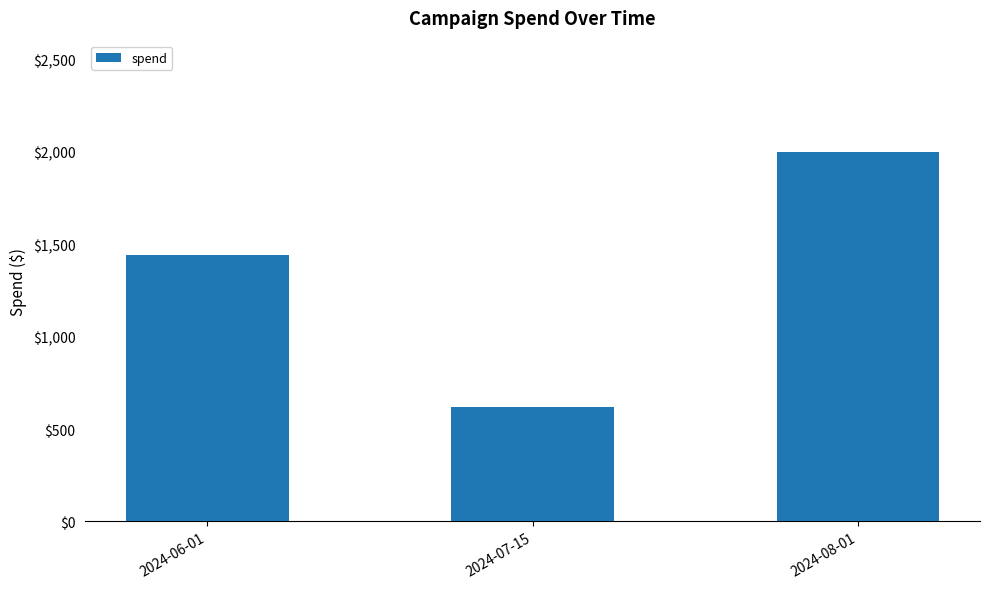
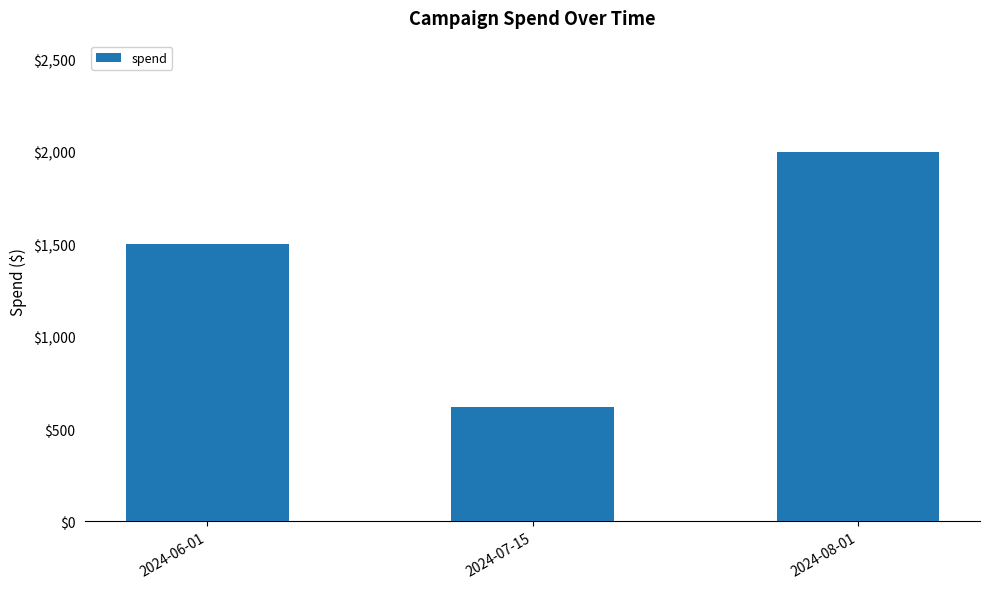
2024-06-01: $1,440 -> $1,500
